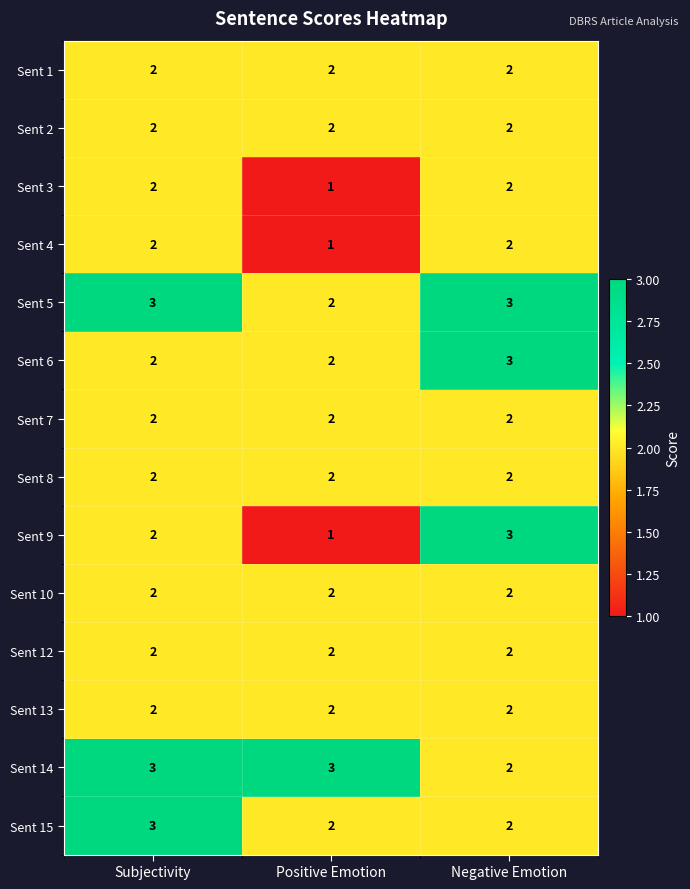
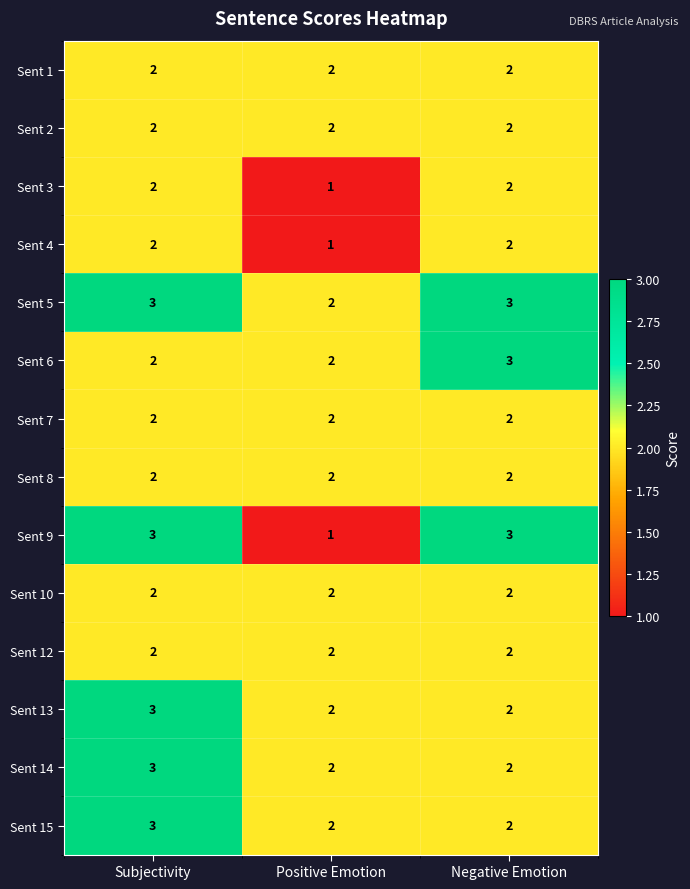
Sent 9, Subjectivity: 2 -> 3
Sent 13, Subjectivity: 2 -> 3
Sent 14, Positive Emotion: 3 -> 2
